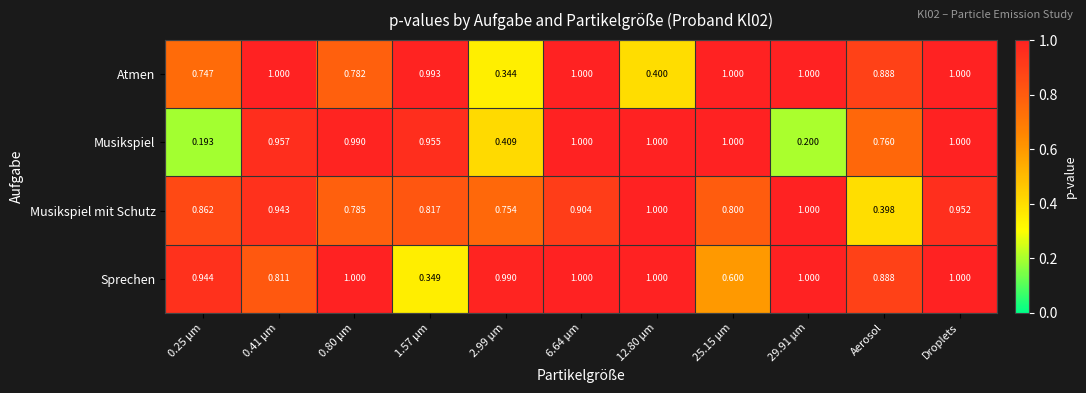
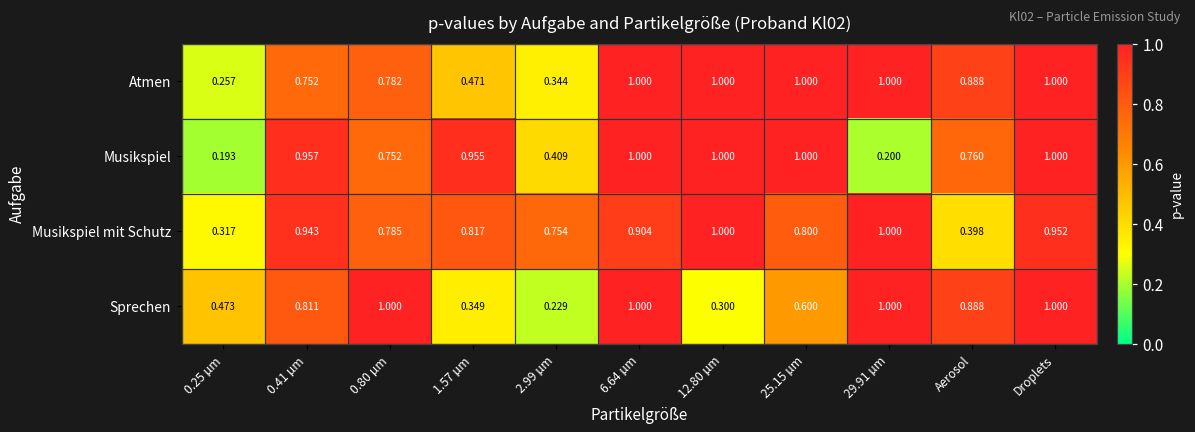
Atmen, 0.25 µm: 0.747 -> 0.257
Atmen, 0.41 µm: 1.000 -> 0.752
Atmen, 1.57 µm: 0.993 -> 0.471
Atmen, 12.80 µm: 0.400 -> 1.000
Musikspiel, 0.80 µm: 0.990 -> 0.752
Musikspiel mit Schutz, 0.25 µm: 0.862 -> 0.317
Sprechen, 0.25 µm: 0.944 -> 0.473
Sprechen, 2.99 µm: 0.990 -> 0.229
Sprechen, 12.80 µm: 1.000 -> 0.300
